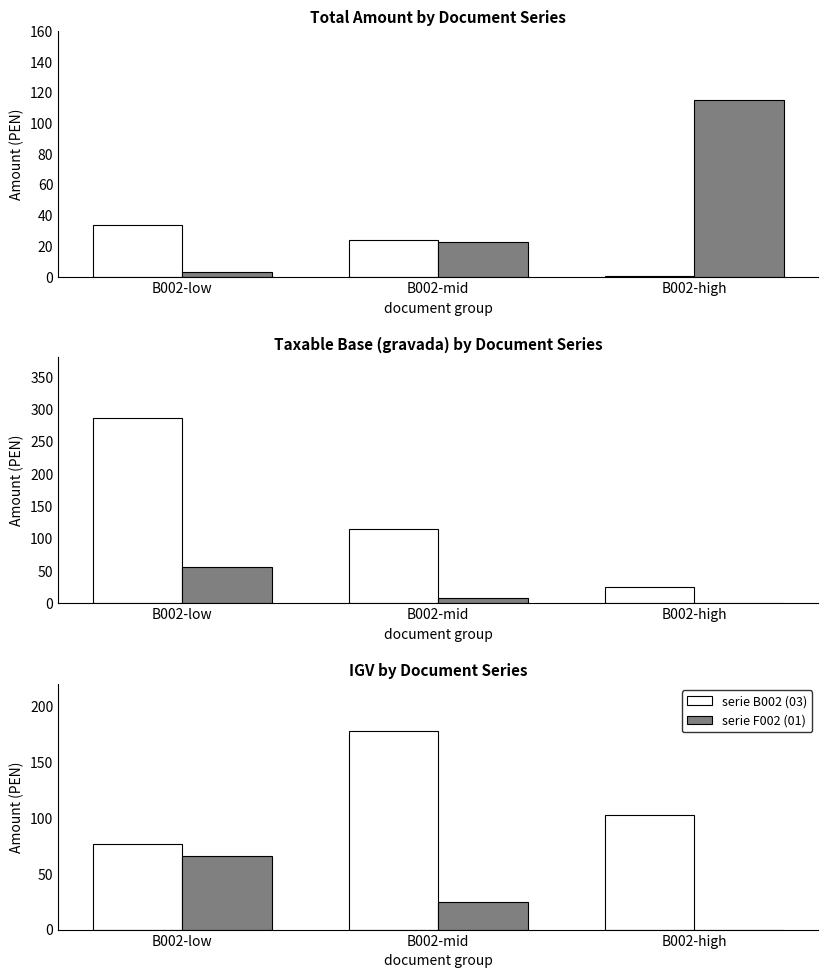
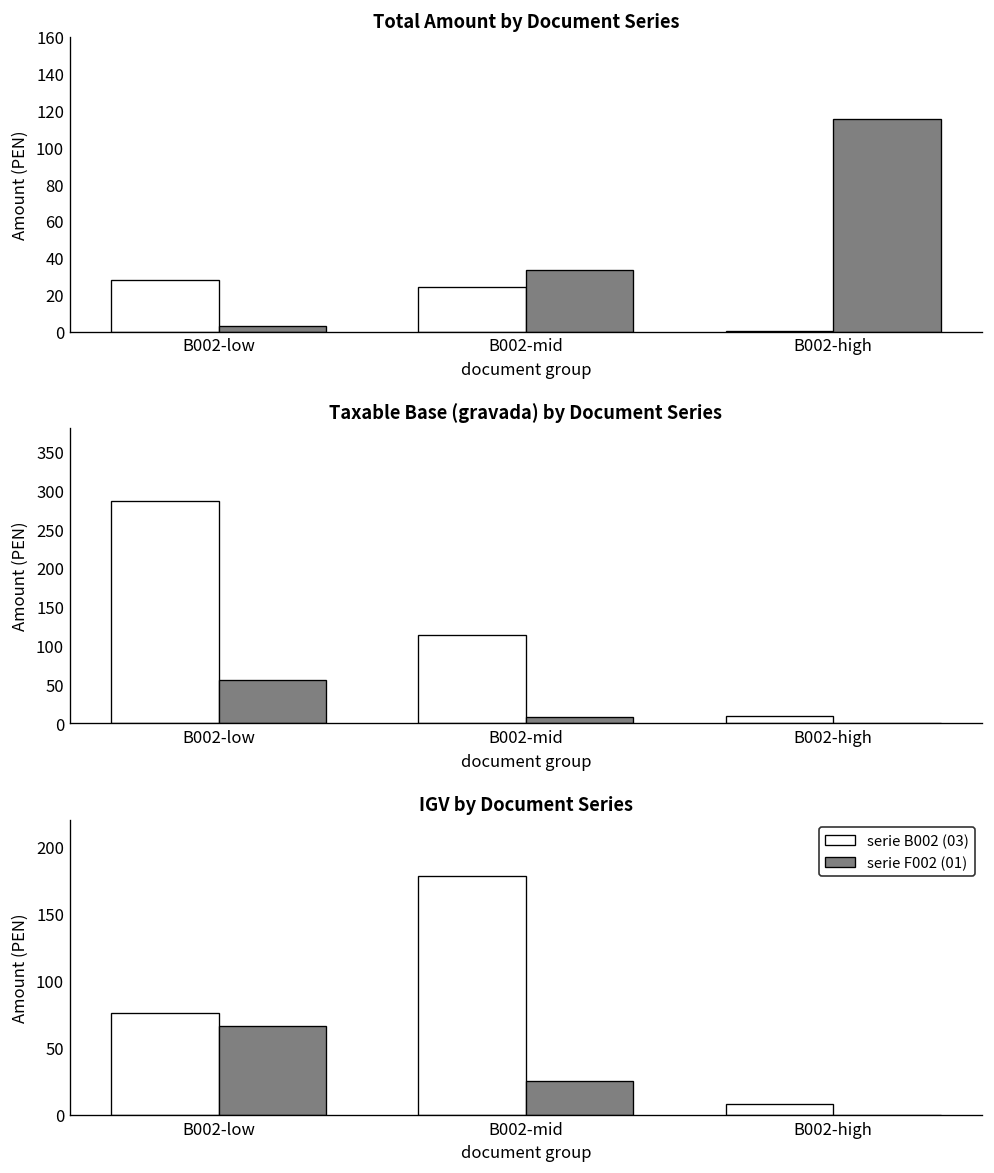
Total Amount by Document Series, serie B002 (03), B002-low: 34 -> 28
Total Amount by Document Series, serie F002 (01), B002-mid: 23 -> 33
Taxable Base (gravada) by Document Series, serie B002 (03), B002-high: 20 -> 10
IGV by Document Series, serie B002 (03), B002-high: 103 -> 8
